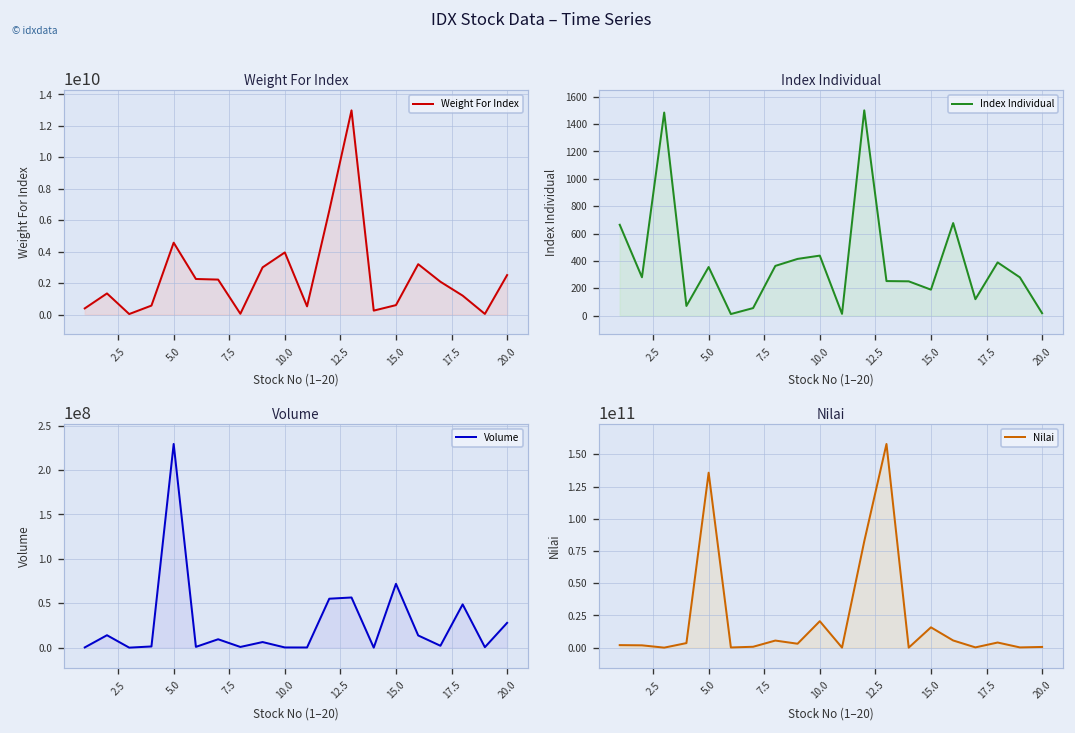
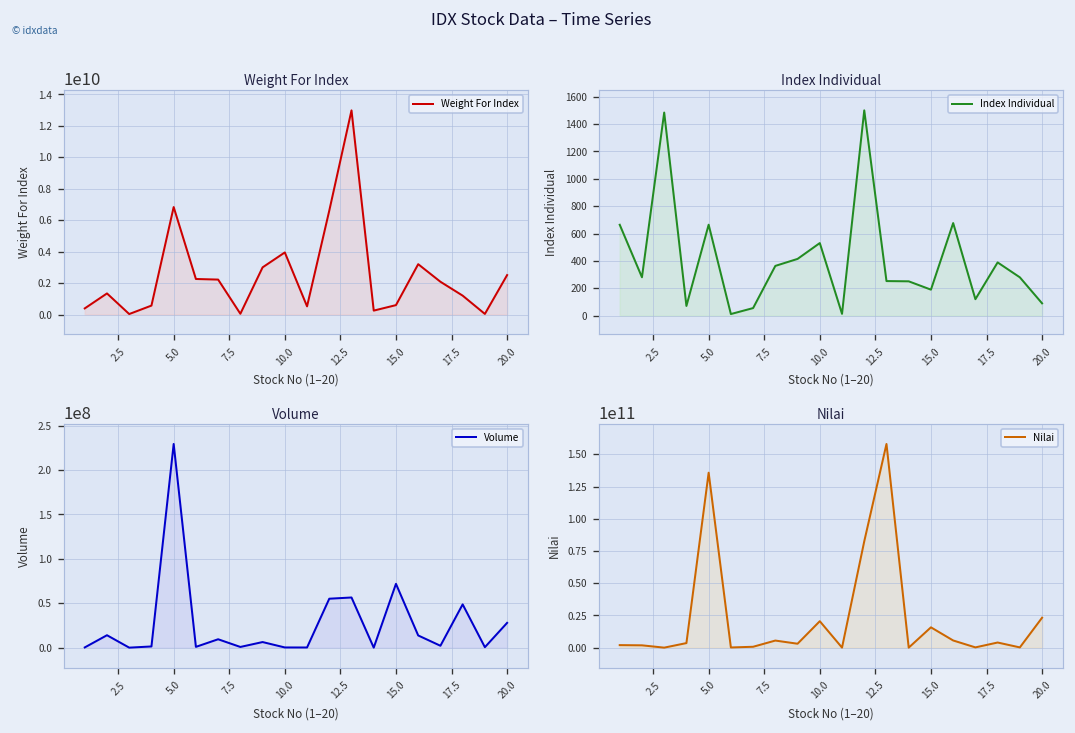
Weight For Index, 5.0: 4600000000 -> 6800000000
Index Individual, 5.0: 360 -> 660
Index Individual, 10.0: 440 -> 530
Index Individual, 20.0: 20 -> 90
Nilai, 20.0: 1000000000 -> 23000000000
